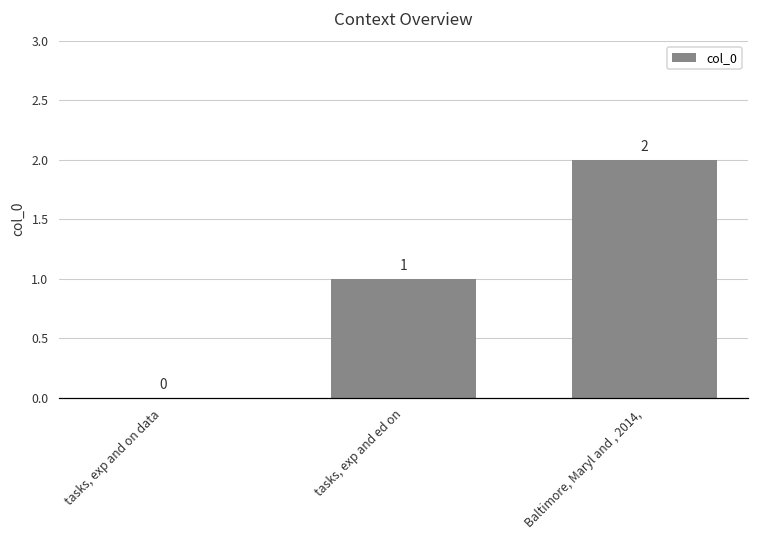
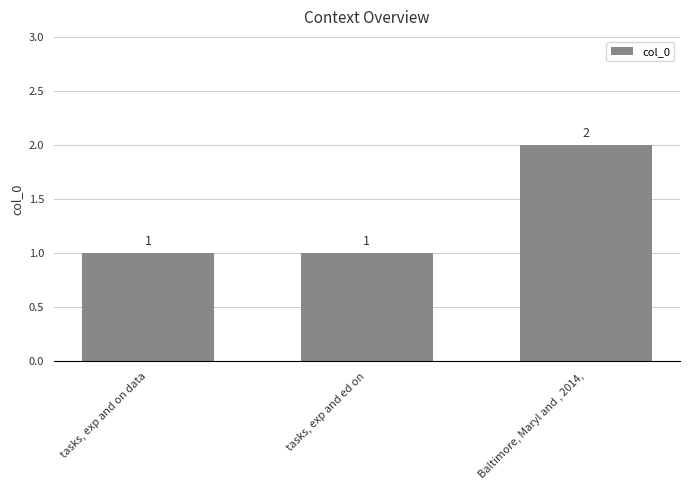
tasks, exp and on data: 0 -> 1
